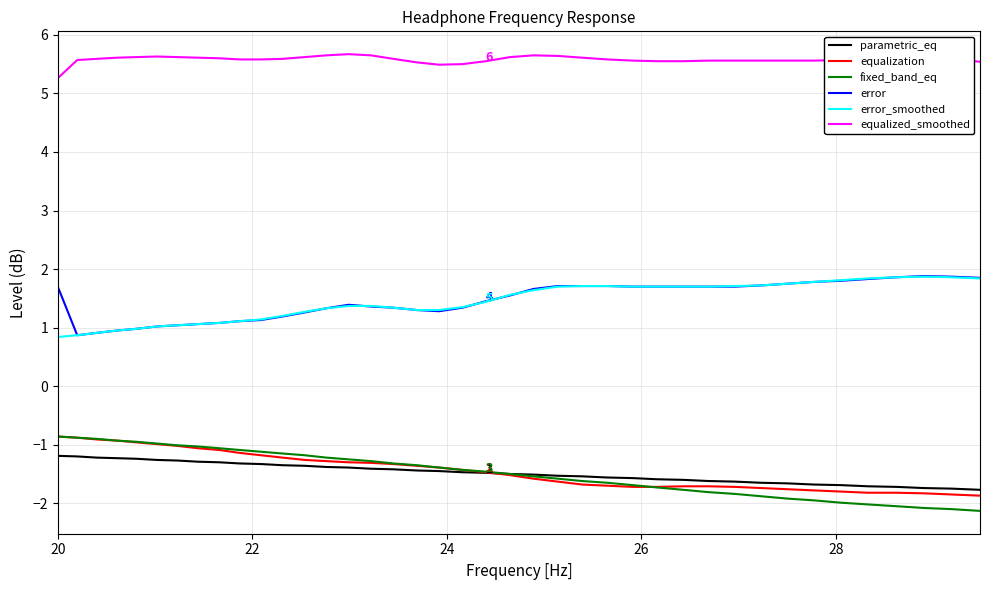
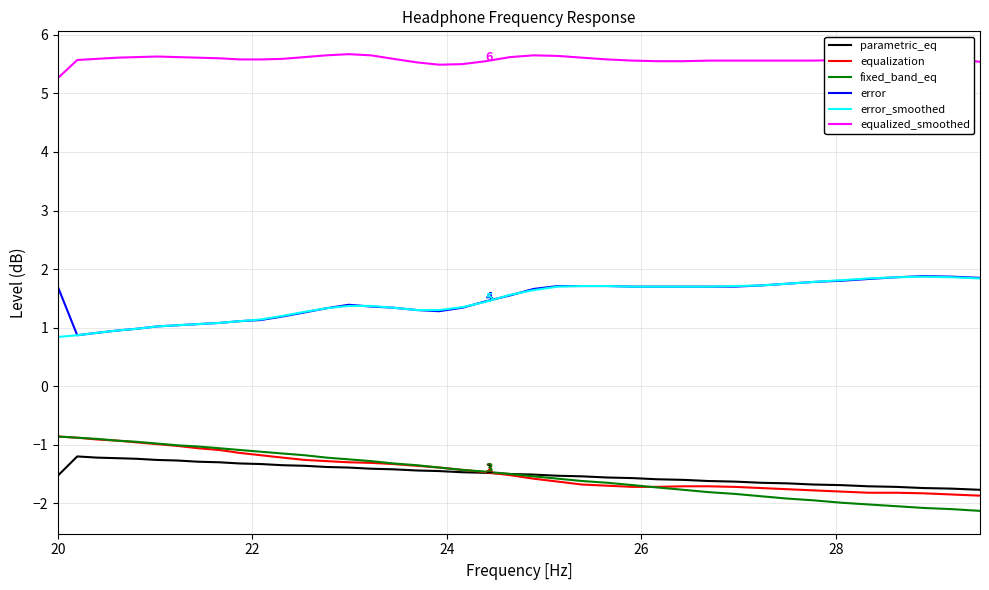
parametric_eq, 20: -1.2 -> -1.5
